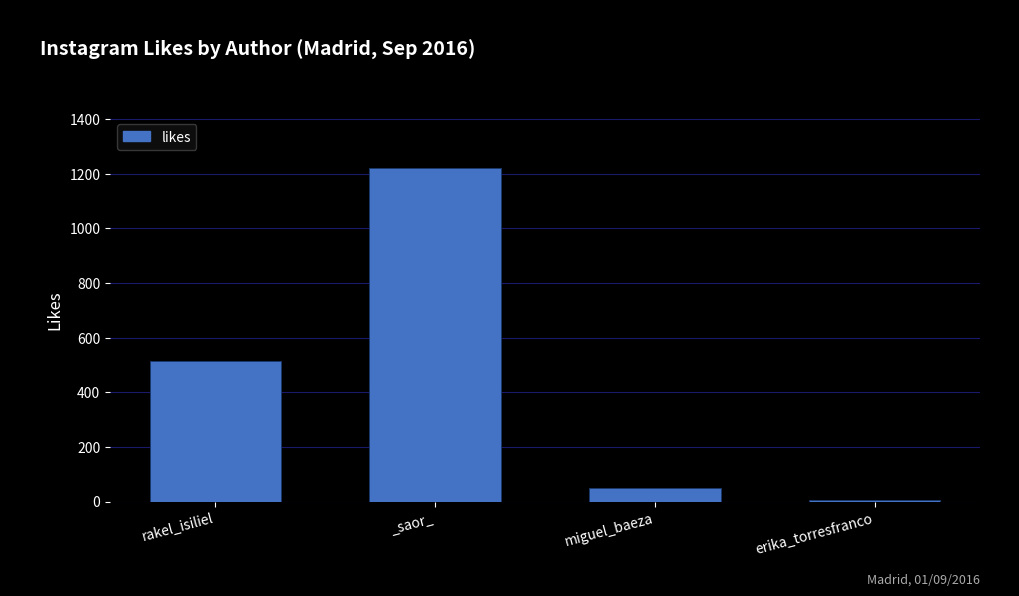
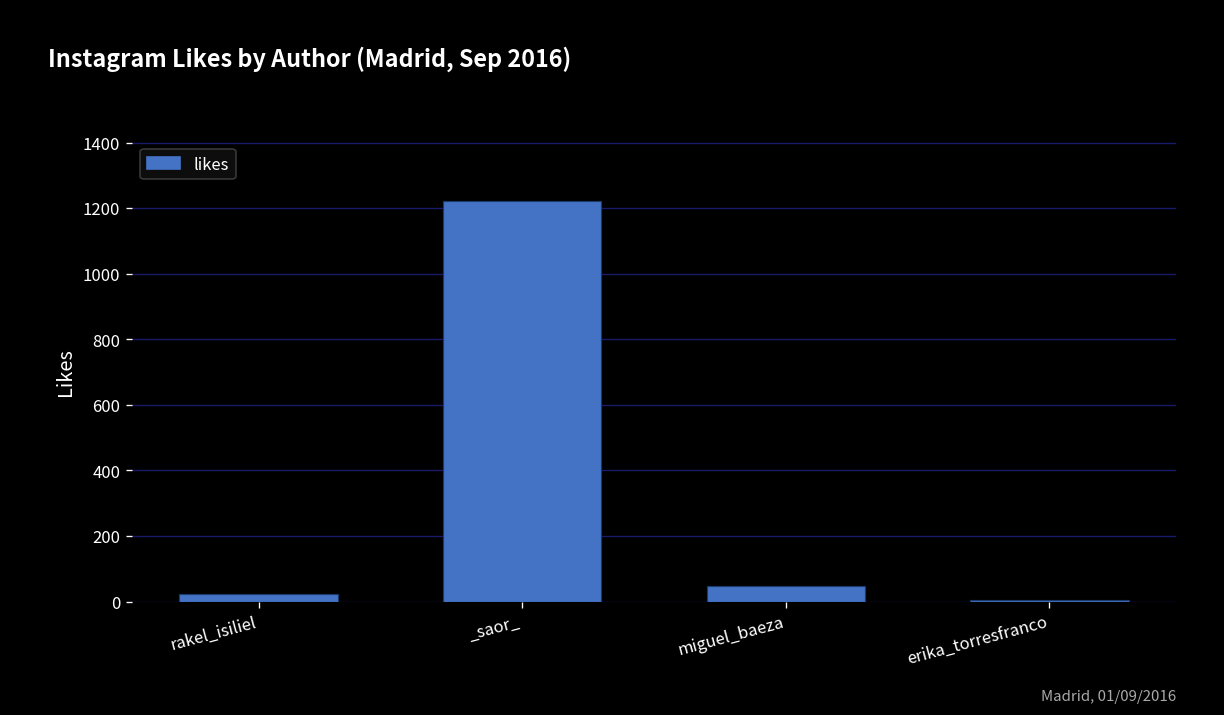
rakel_isiliel: 510 -> 20
